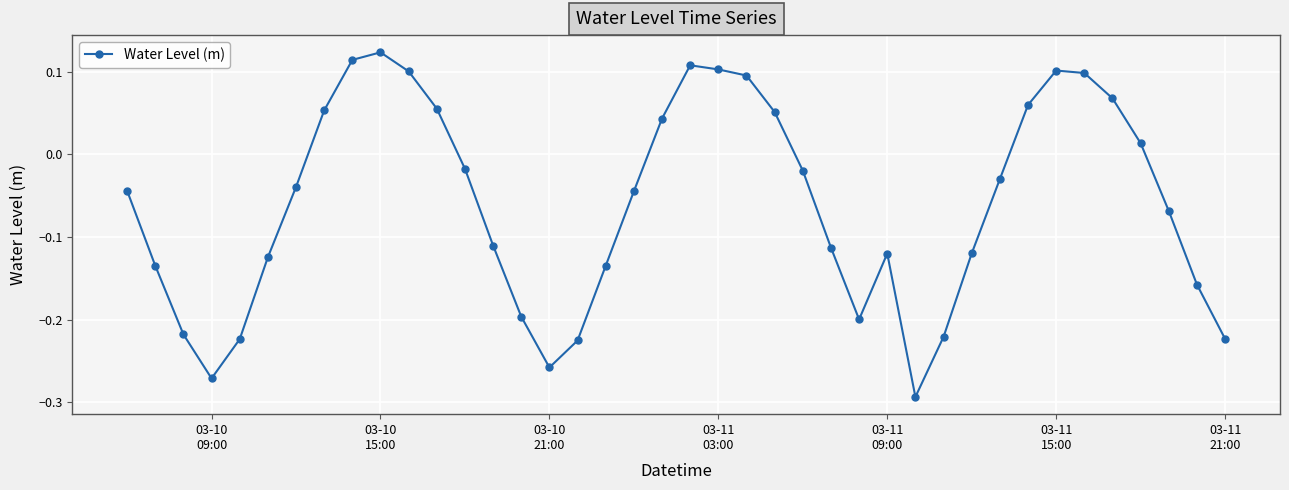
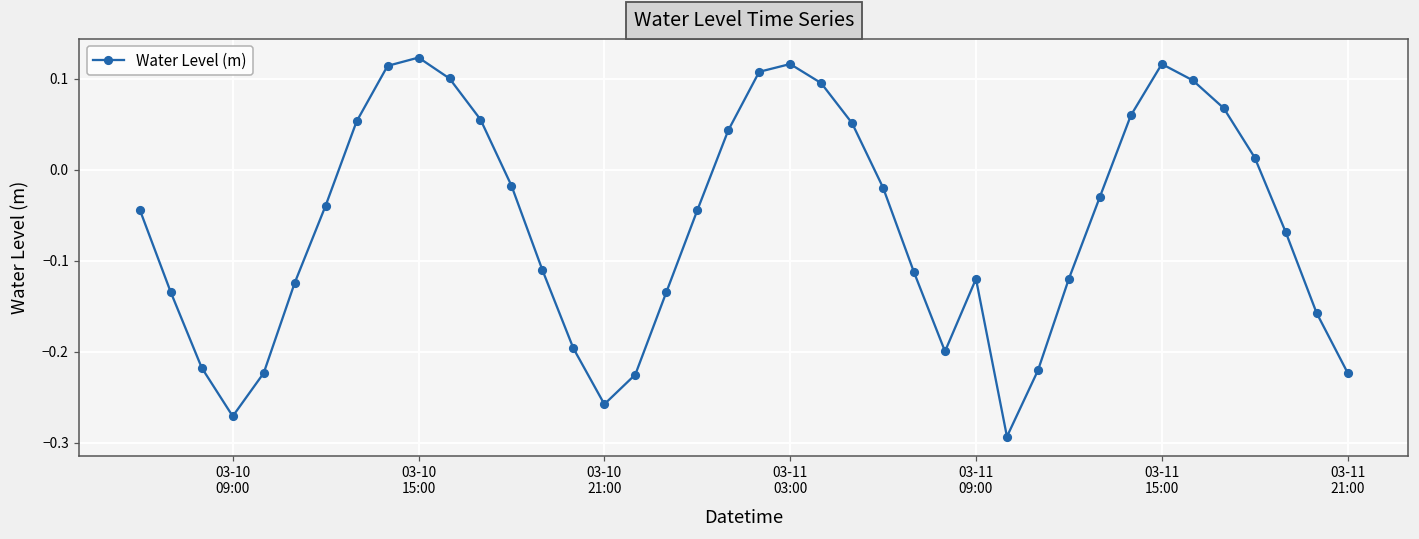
03-11 03:00: 0.10 -> 0.12
03-11 15:00: 0.10 -> 0.12
